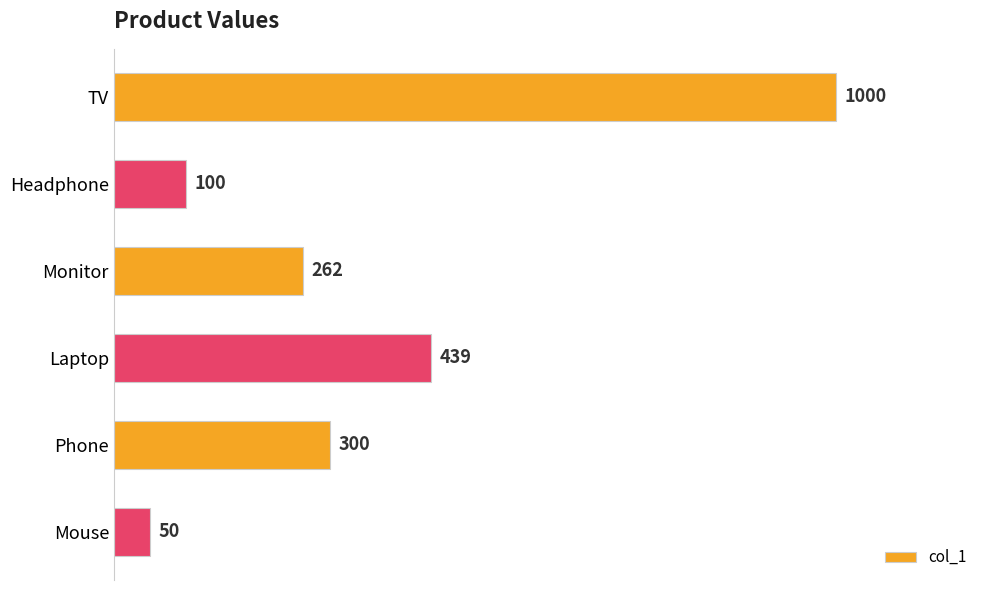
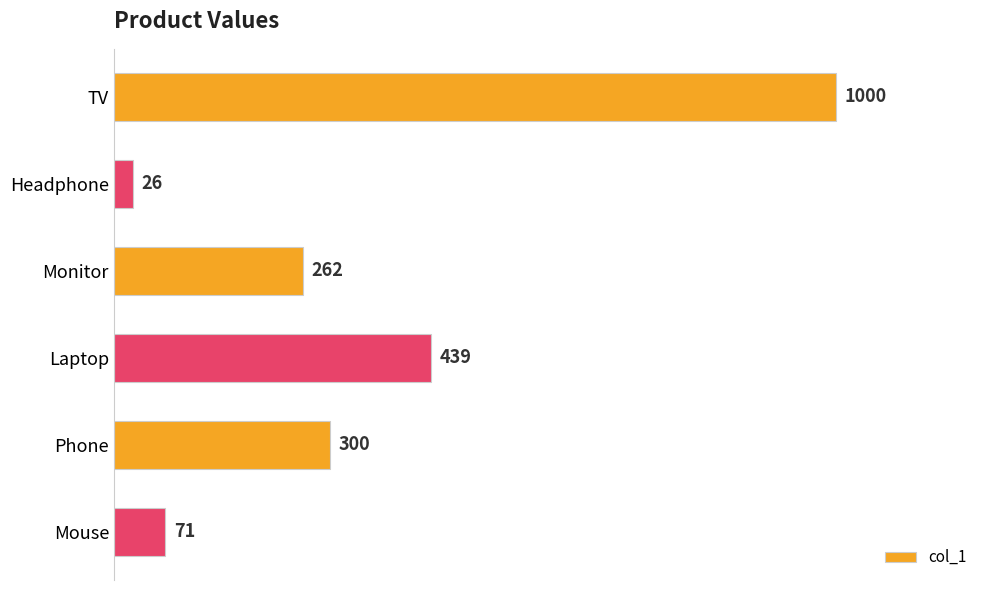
Headphone: 100 -> 26
Mouse: 50 -> 71
